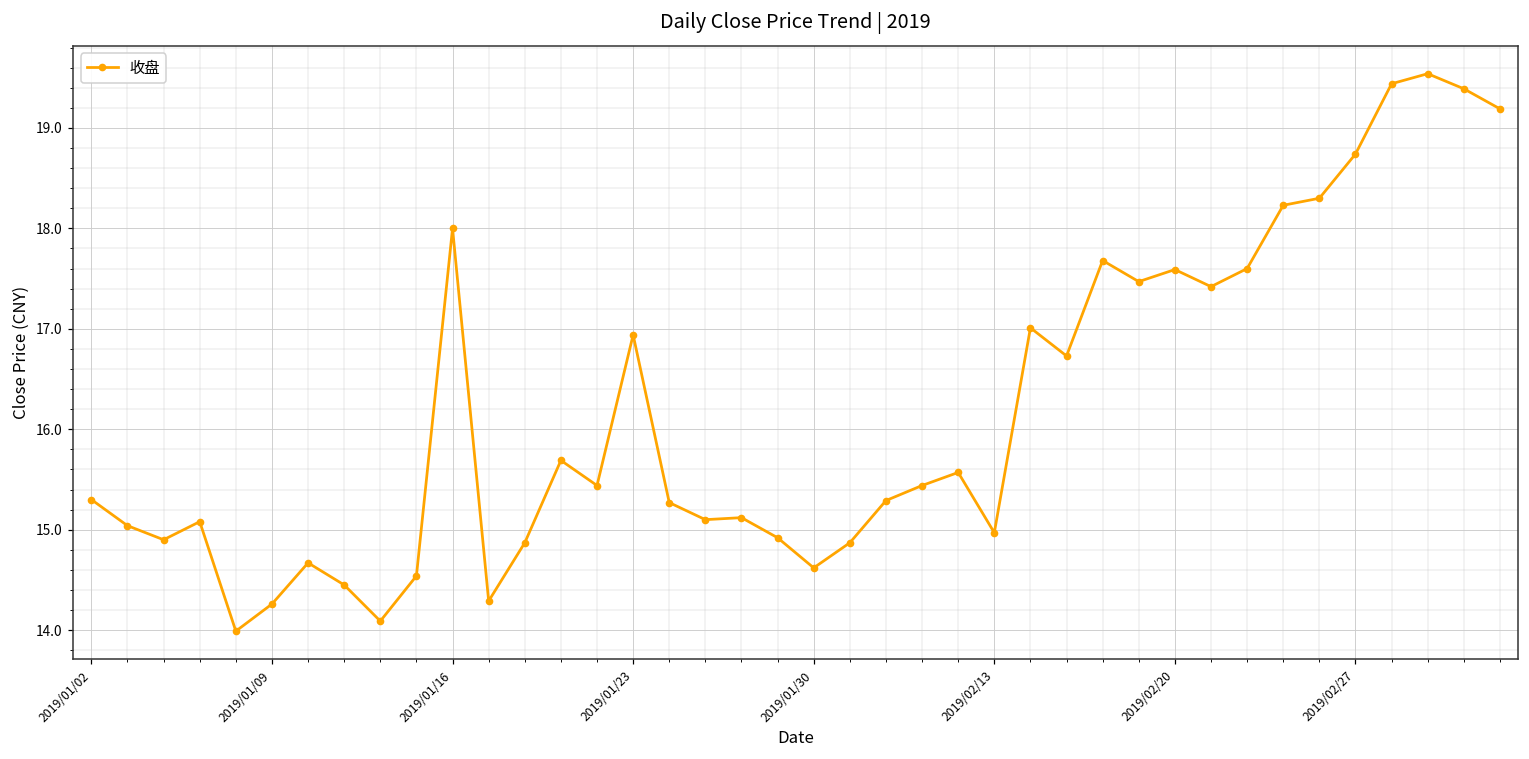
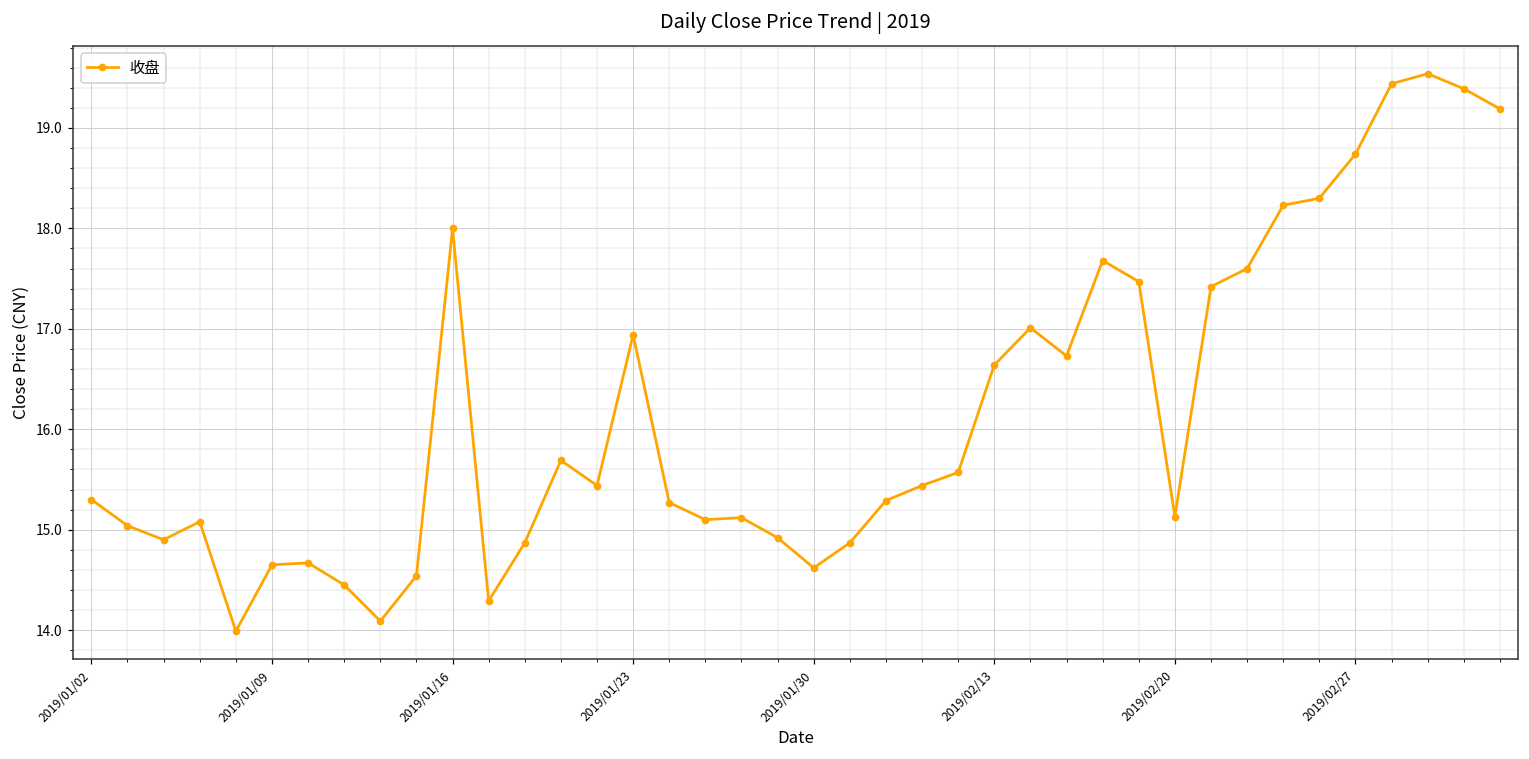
2019/01/09: 14.3 -> 14.7
2019/02/13: 15.0 -> 16.6
2019/02/20: 17.6 -> 15.1
